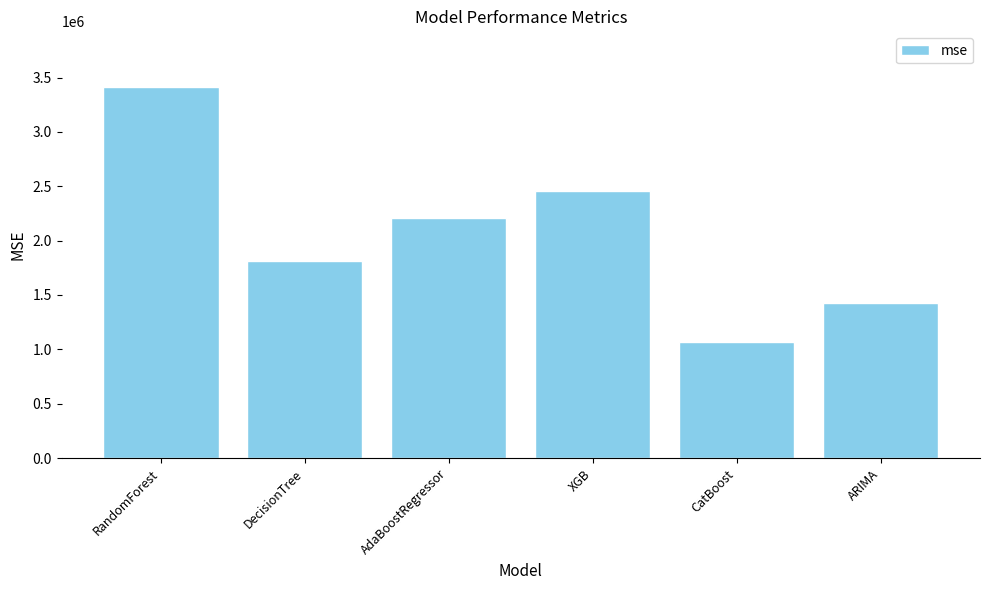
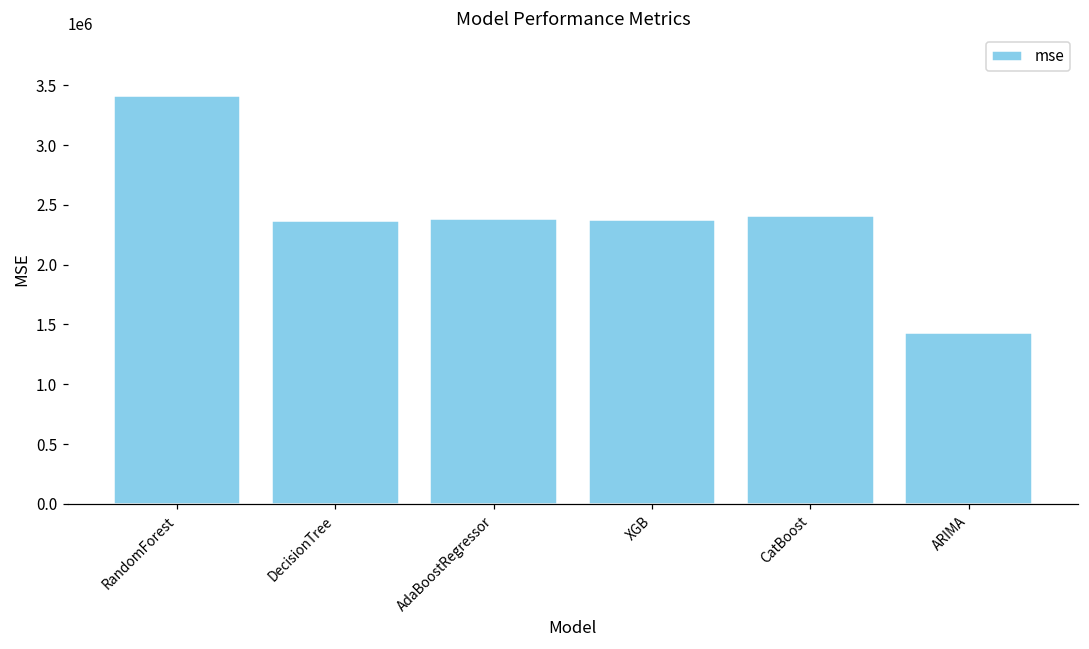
DecisionTree: 1810000 -> 2370000
AdaBoostRegressor: 2200000 -> 2390000
XGB: 2460000 -> 2370000
CatBoost: 1070000 -> 2410000
